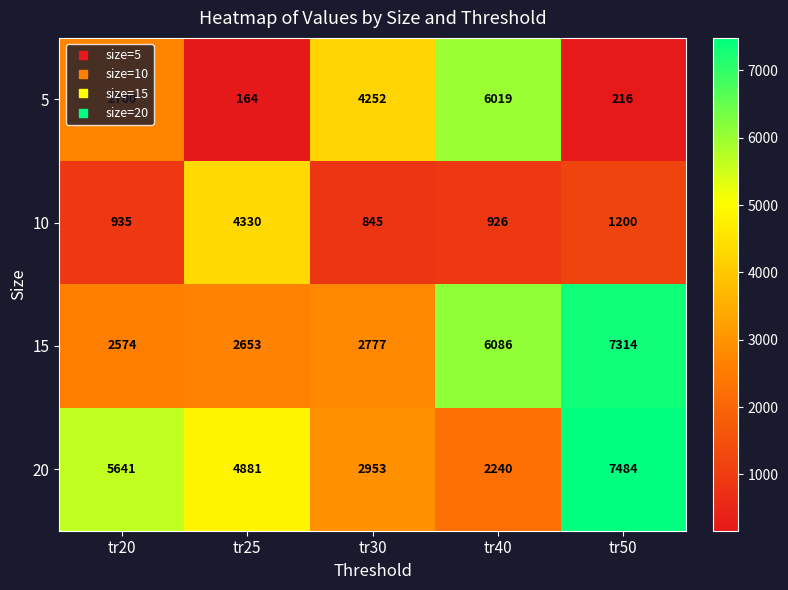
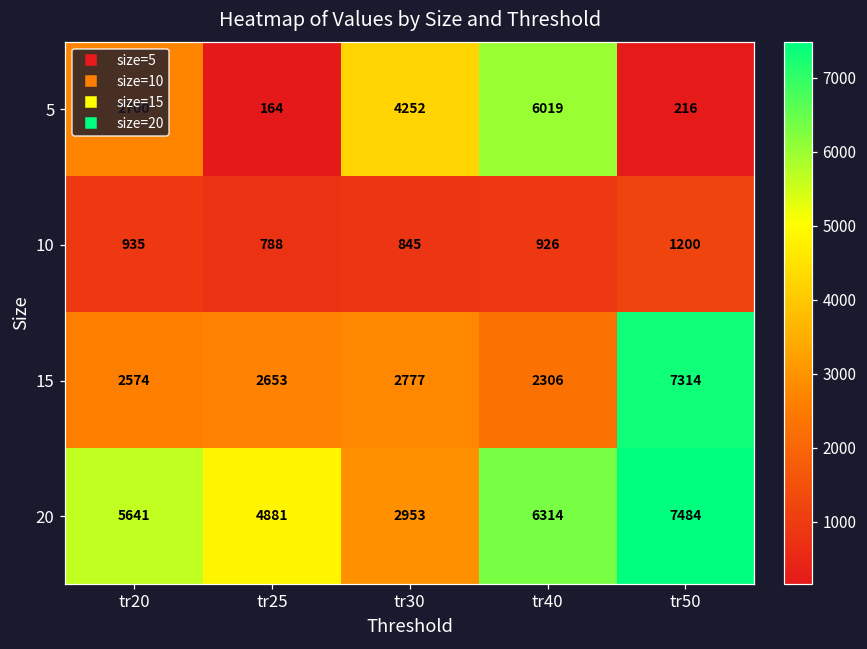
10, tr25: 4330 -> 788
15, tr40: 6086 -> 2306
20, tr40: 2240 -> 6314
